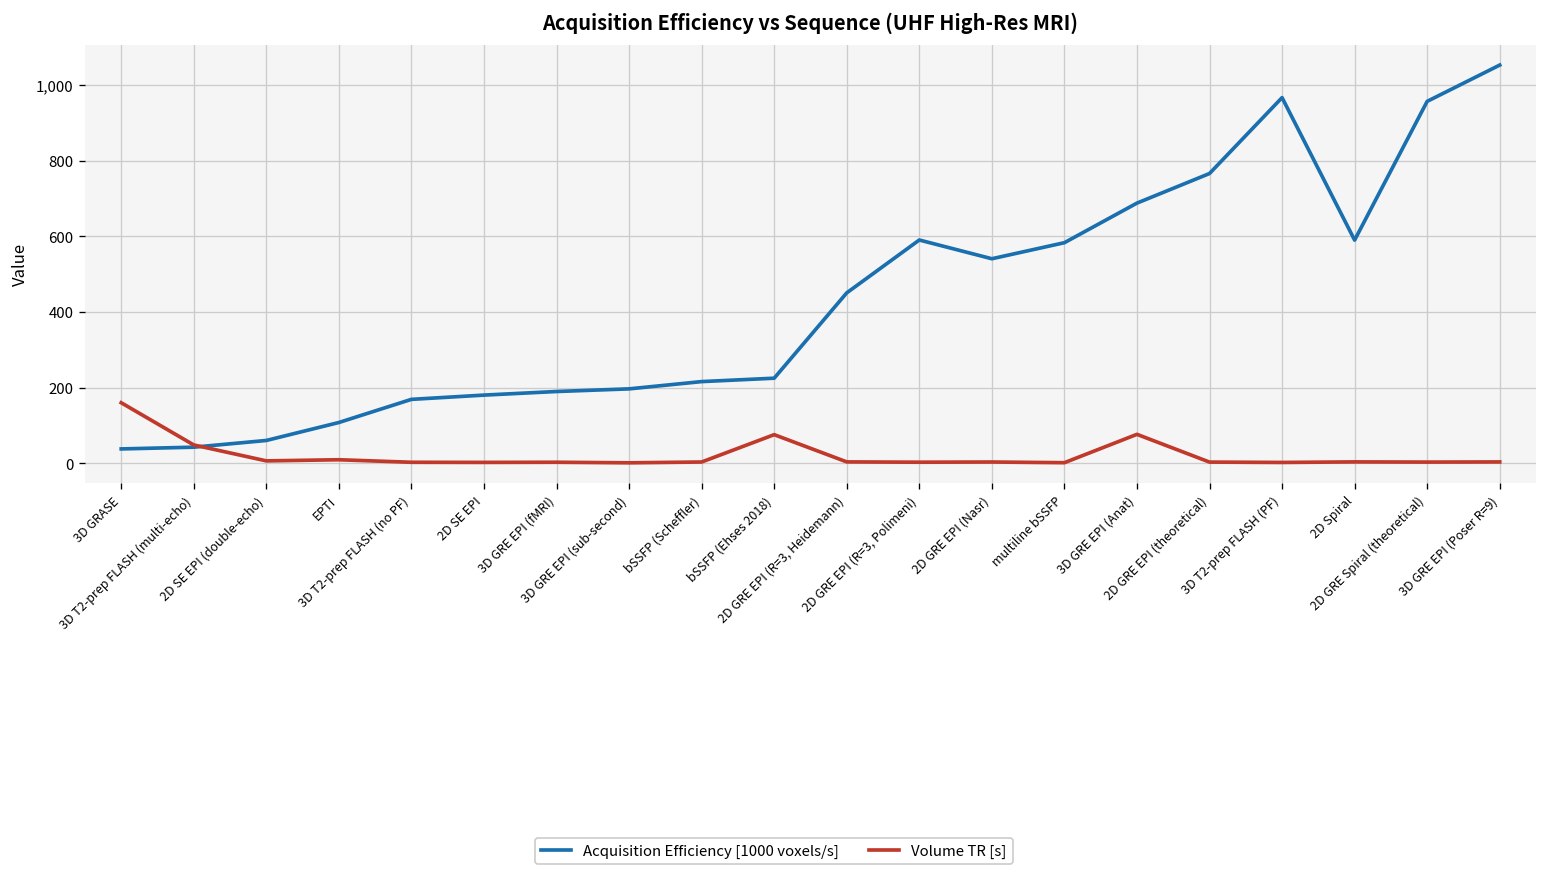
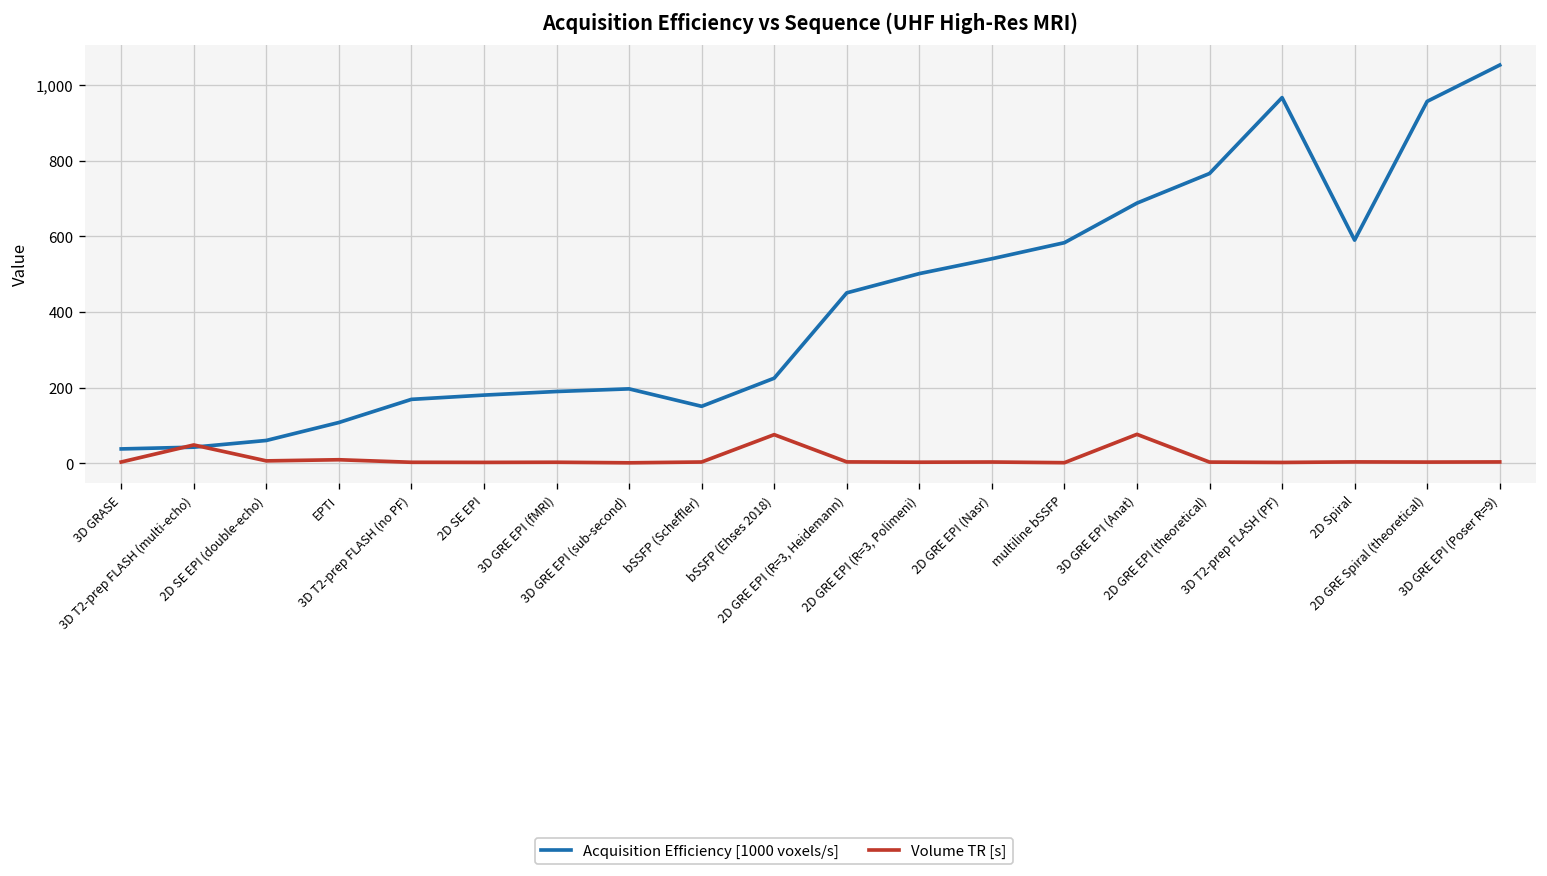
Volume TR [s], 3D GRASE: 160 -> 0
Acquisition Efficiency [1000 voxels/s], bSSFP (Scheffler): 220 -> 150
Acquisition Efficiency [1000 voxels/s], 2D GRE EPI (R=3, Polimeni): 590 -> 500
